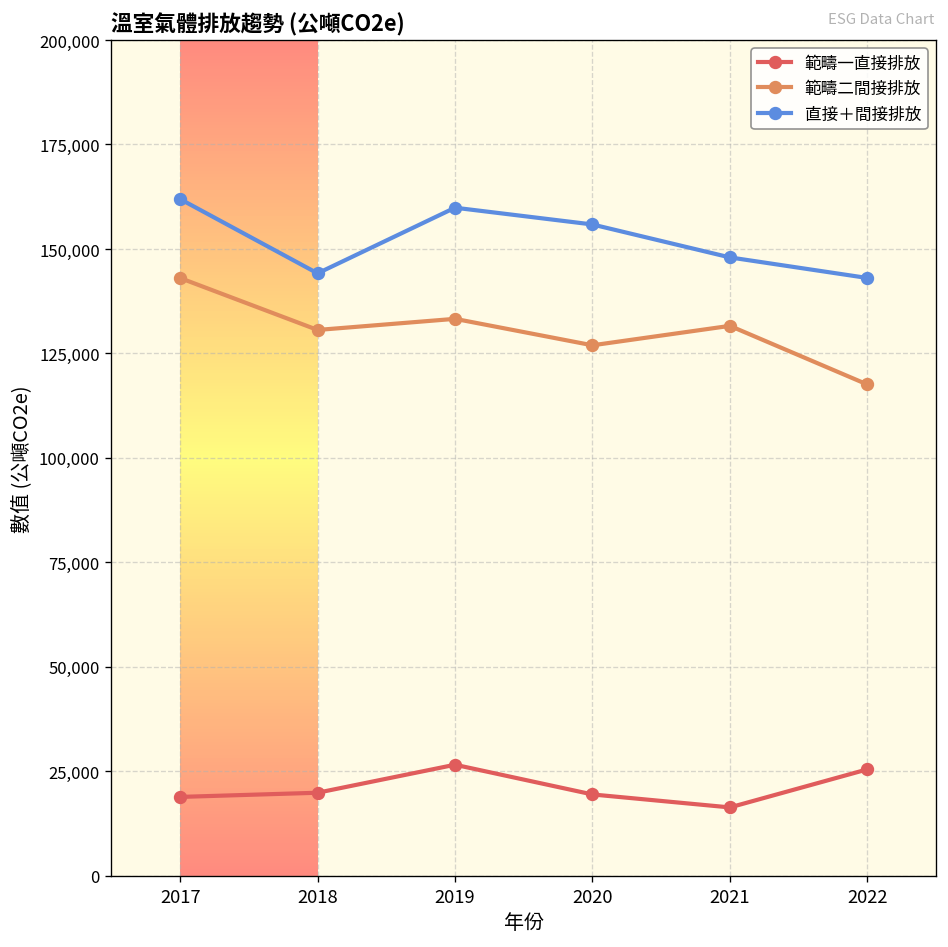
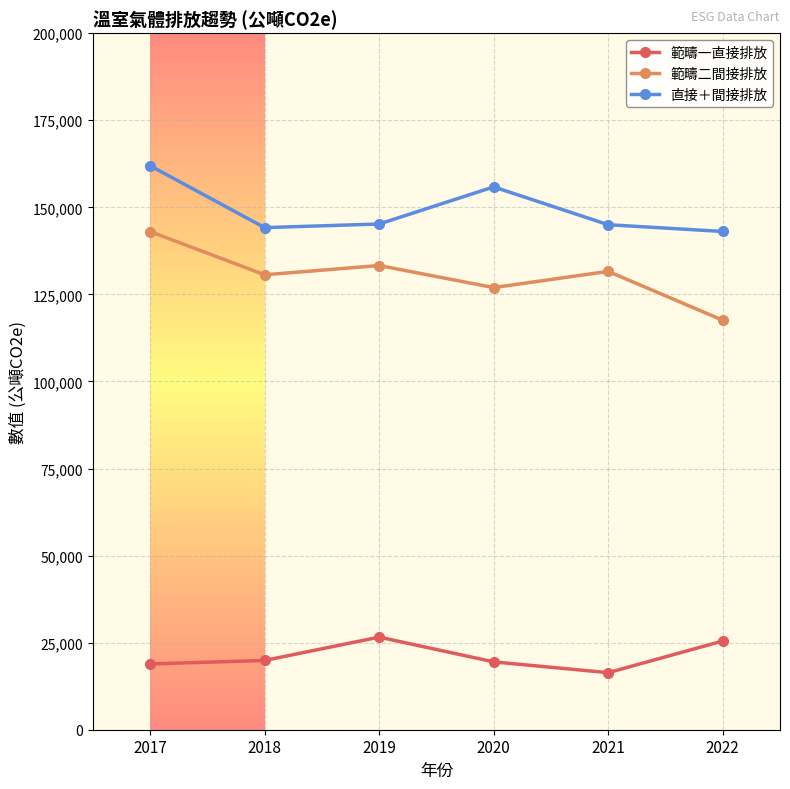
直接＋間接排放, 2019: 160,000 -> 145,000
直接＋間接排放, 2021: 148,000 -> 145,000
